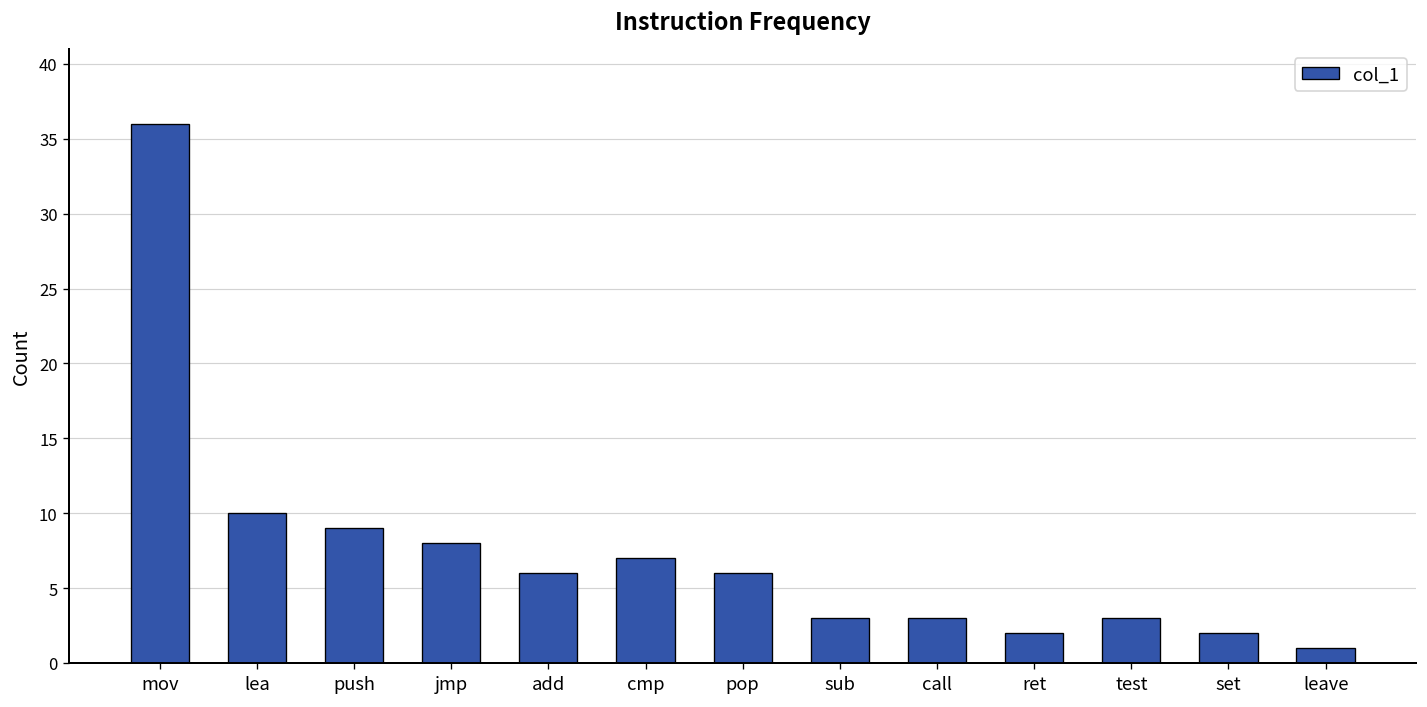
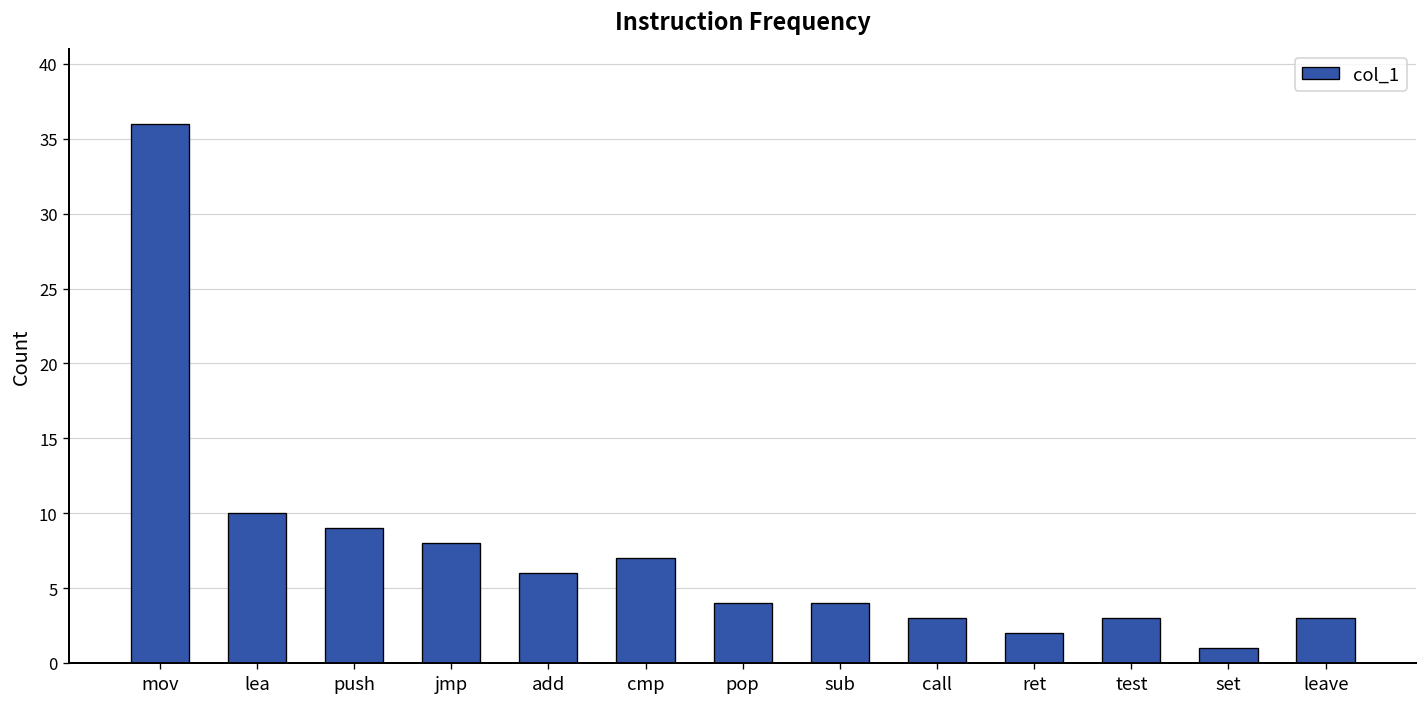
pop: 6 -> 4
sub: 3 -> 4
set: 2 -> 1
leave: 1 -> 3
